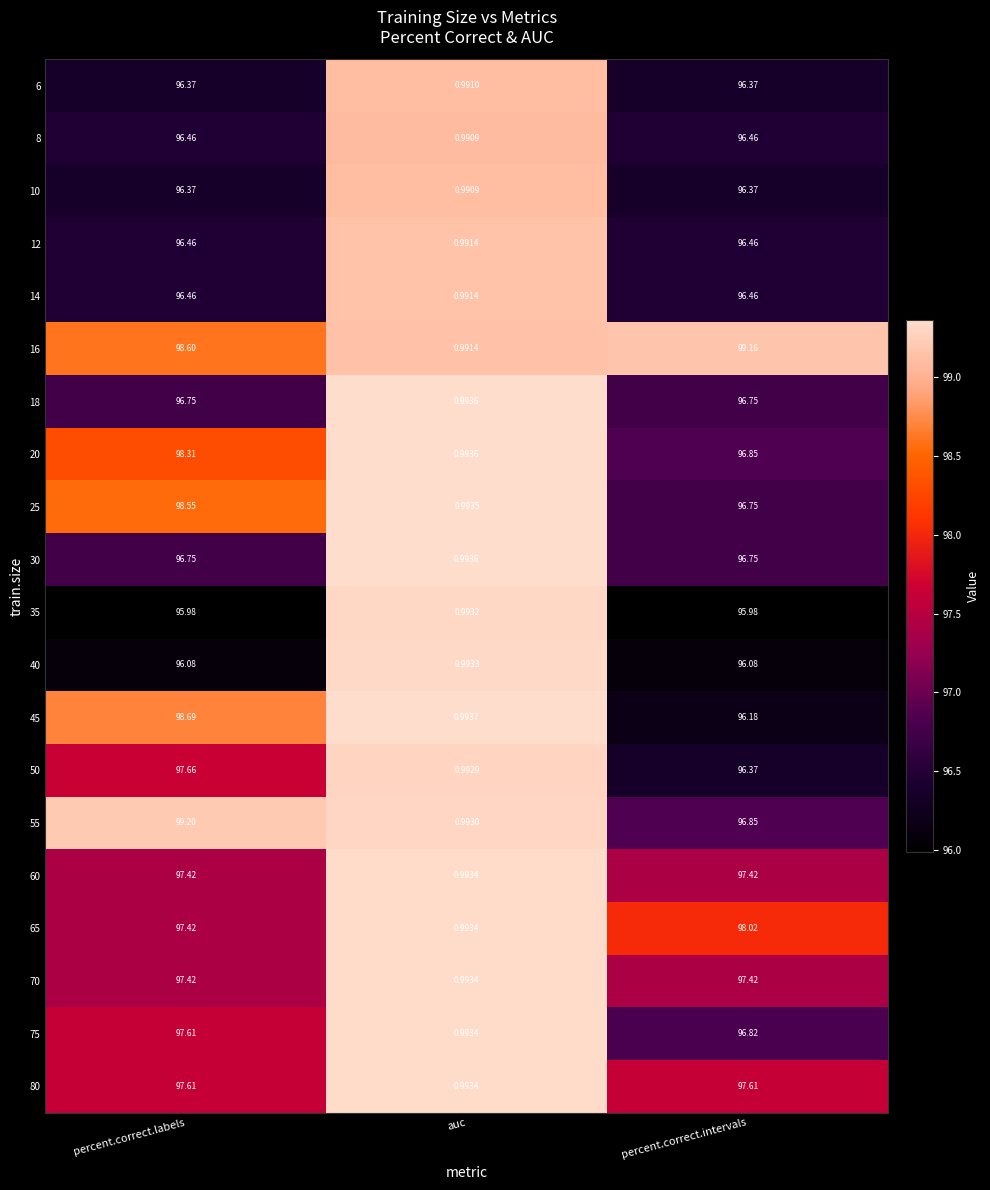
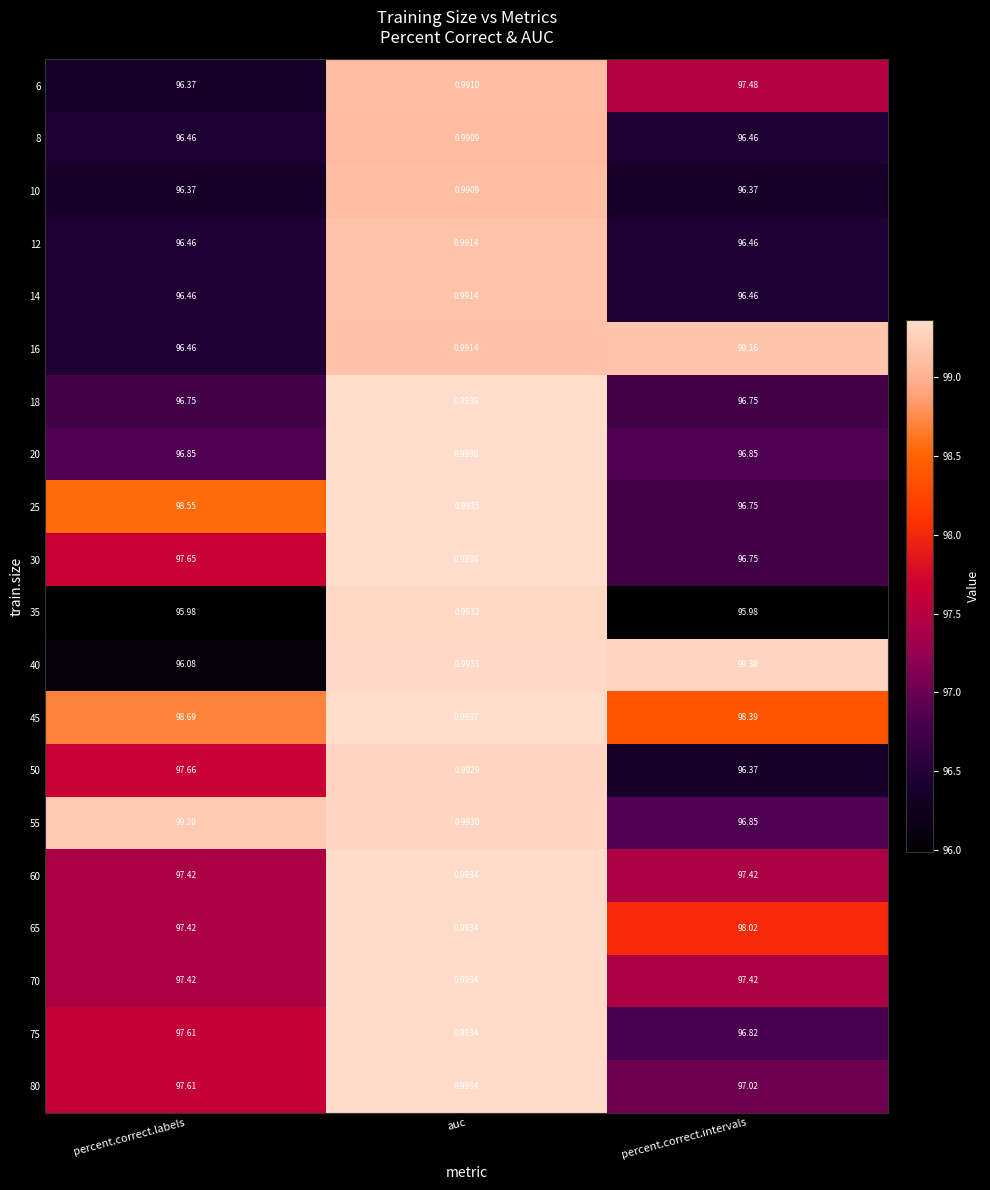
6, percent.correct.intervals: 96.37 -> 97.48
16, percent.correct.labels: 98.60 -> 96.46
20, percent.correct.labels: 98.31 -> 96.85
30, percent.correct.labels: 96.75 -> 97.65
40, percent.correct.intervals: 96.08 -> 99.30
45, percent.correct.intervals: 96.18 -> 98.39
80, percent.correct.intervals: 97.61 -> 97.02
